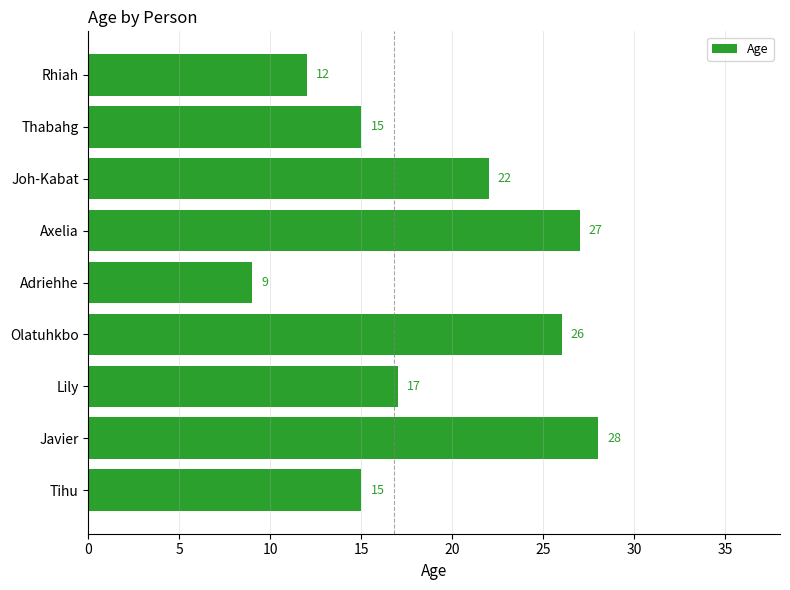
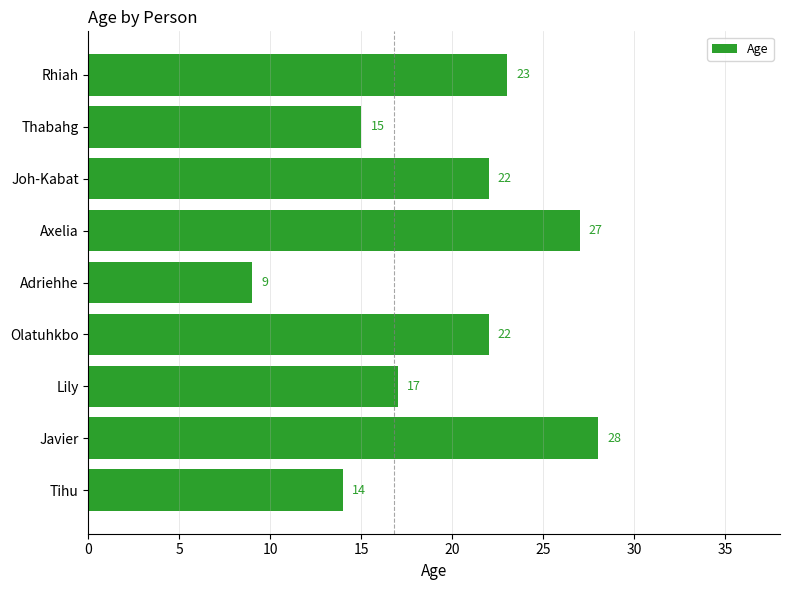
Rhiah: 12 -> 23
Olatuhkbo: 26 -> 22
Tihu: 15 -> 14
